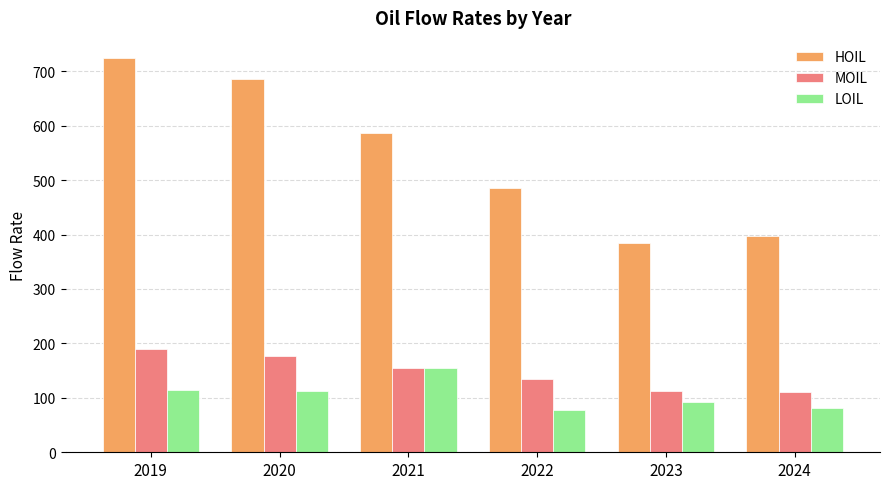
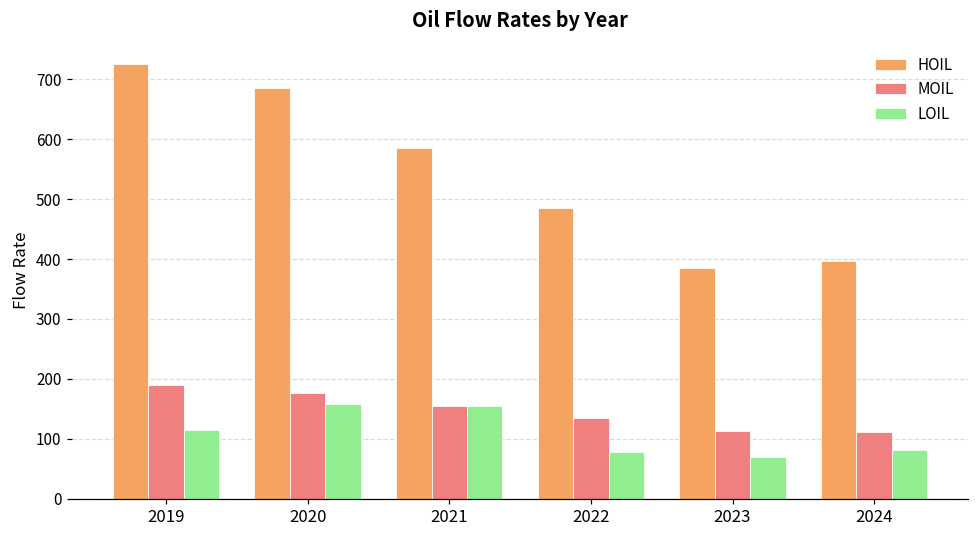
LOIL, 2020: 110 -> 160
LOIL, 2023: 90 -> 70
